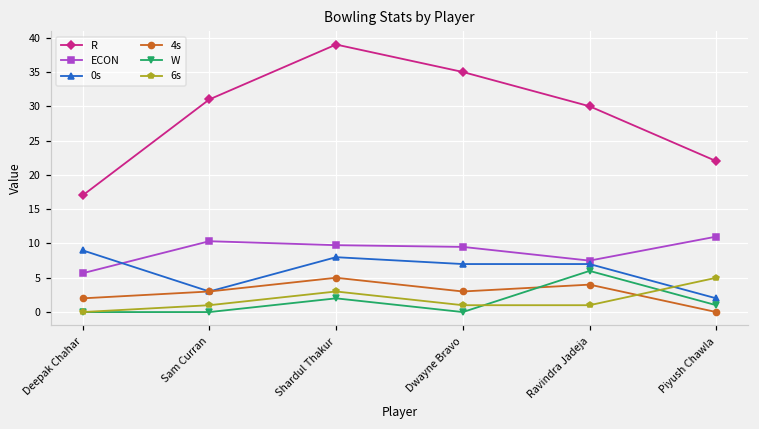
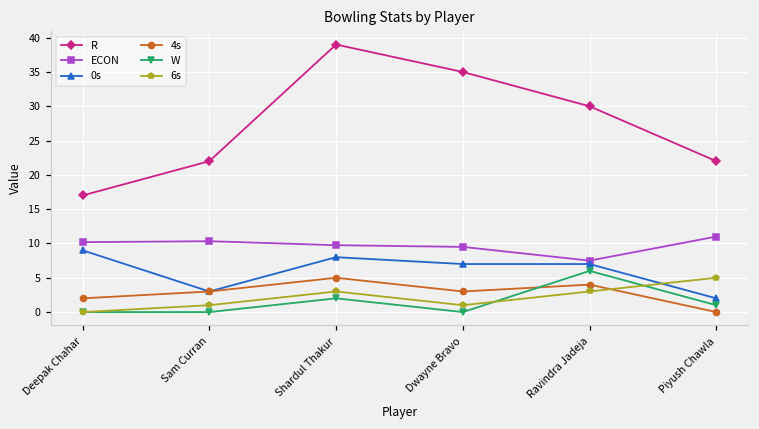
ECON, Deepak Chahar: 6 -> 10
R, Sam Curran: 31 -> 22
6s, Ravindra Jadeja: 1 -> 3
